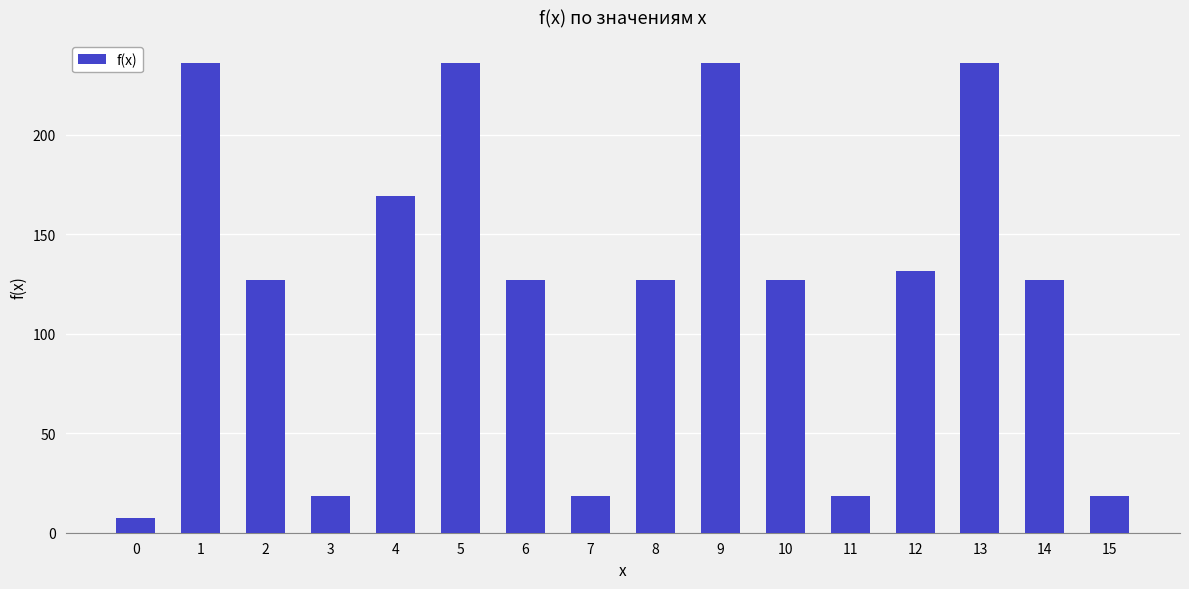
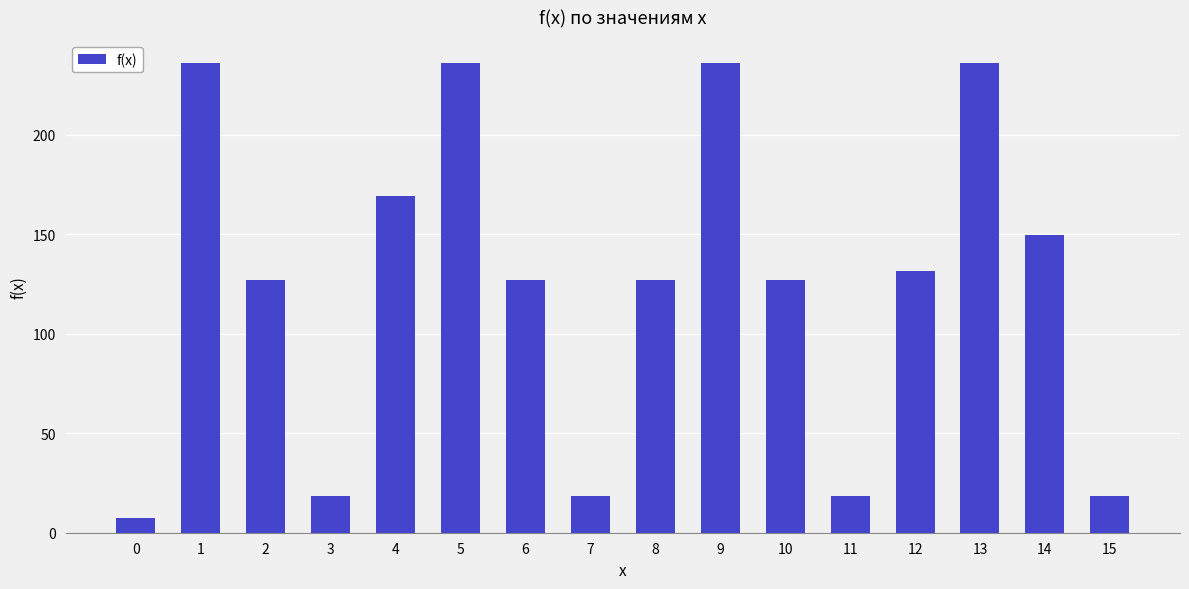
14: 127 -> 150
